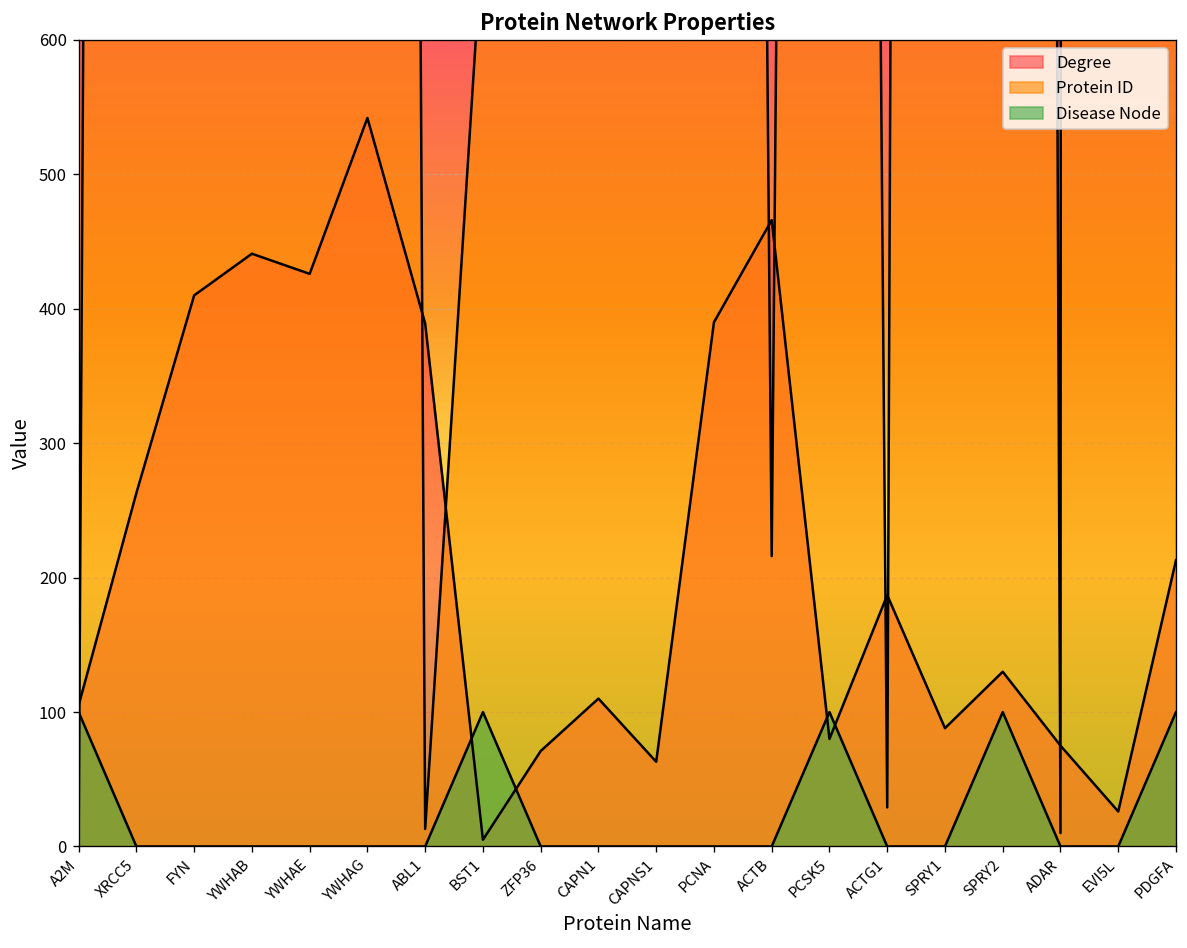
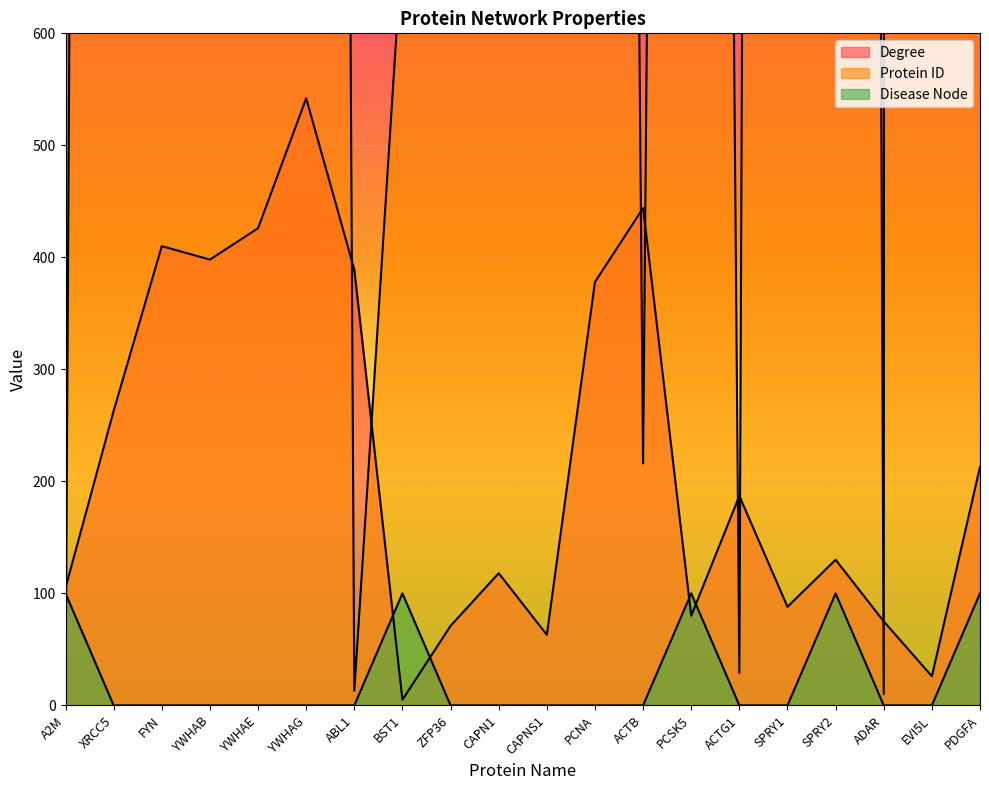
Degree, YWHAB: 441 -> 398
Degree, CAPN1: 110 -> 118
Degree, PCNA: 390 -> 378
Degree, ACTB: 466 -> 444
